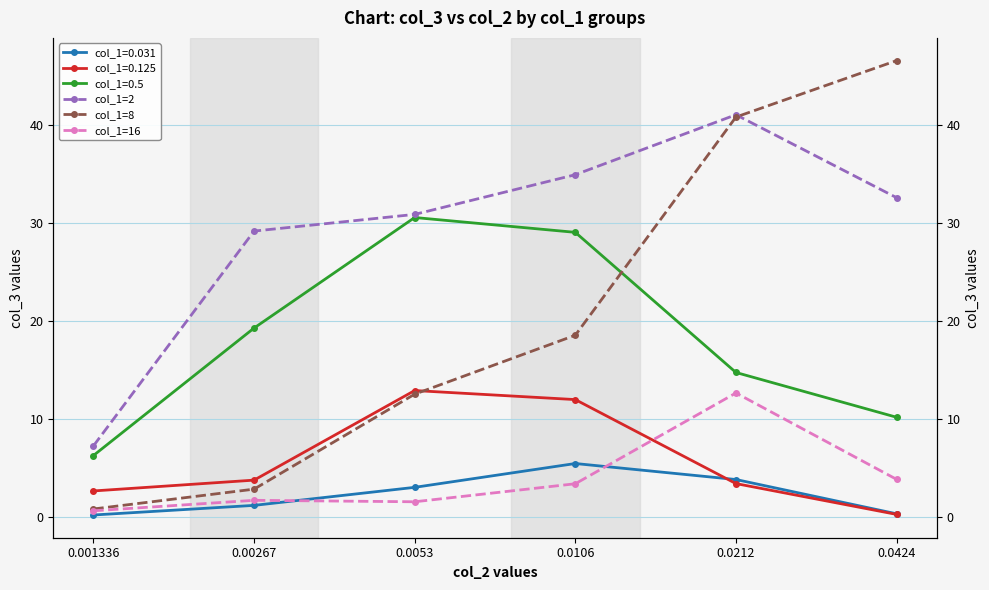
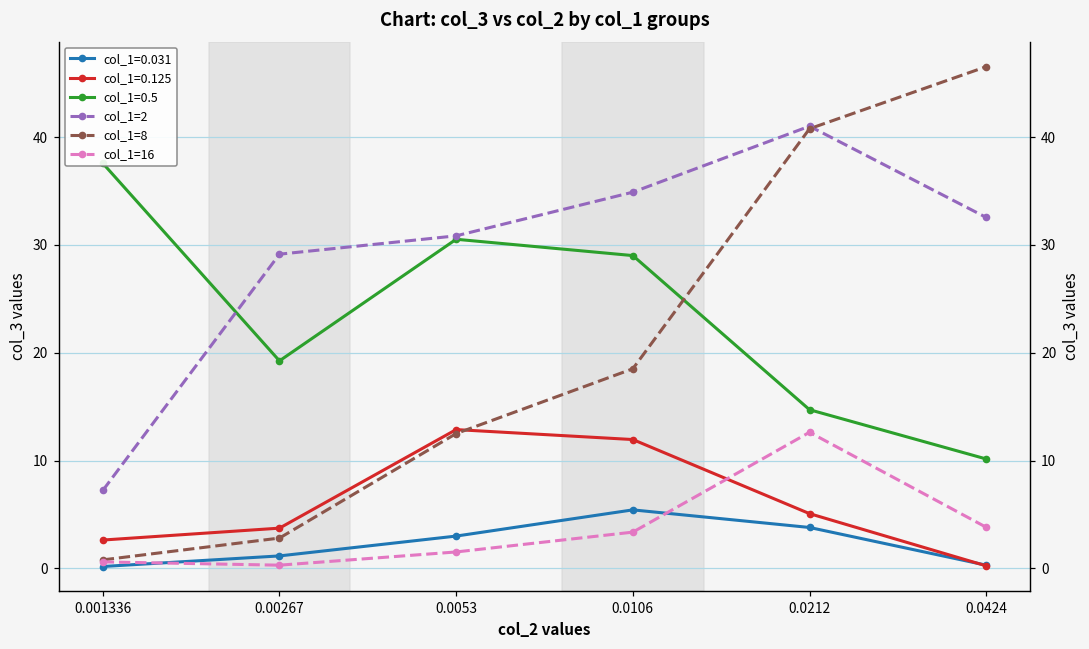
col_1=0.5, 0.001336: 6 -> 38
col_1=16, 0.00267: 2 -> 0
col_1=0.125, 0.0212: 3 -> 5
